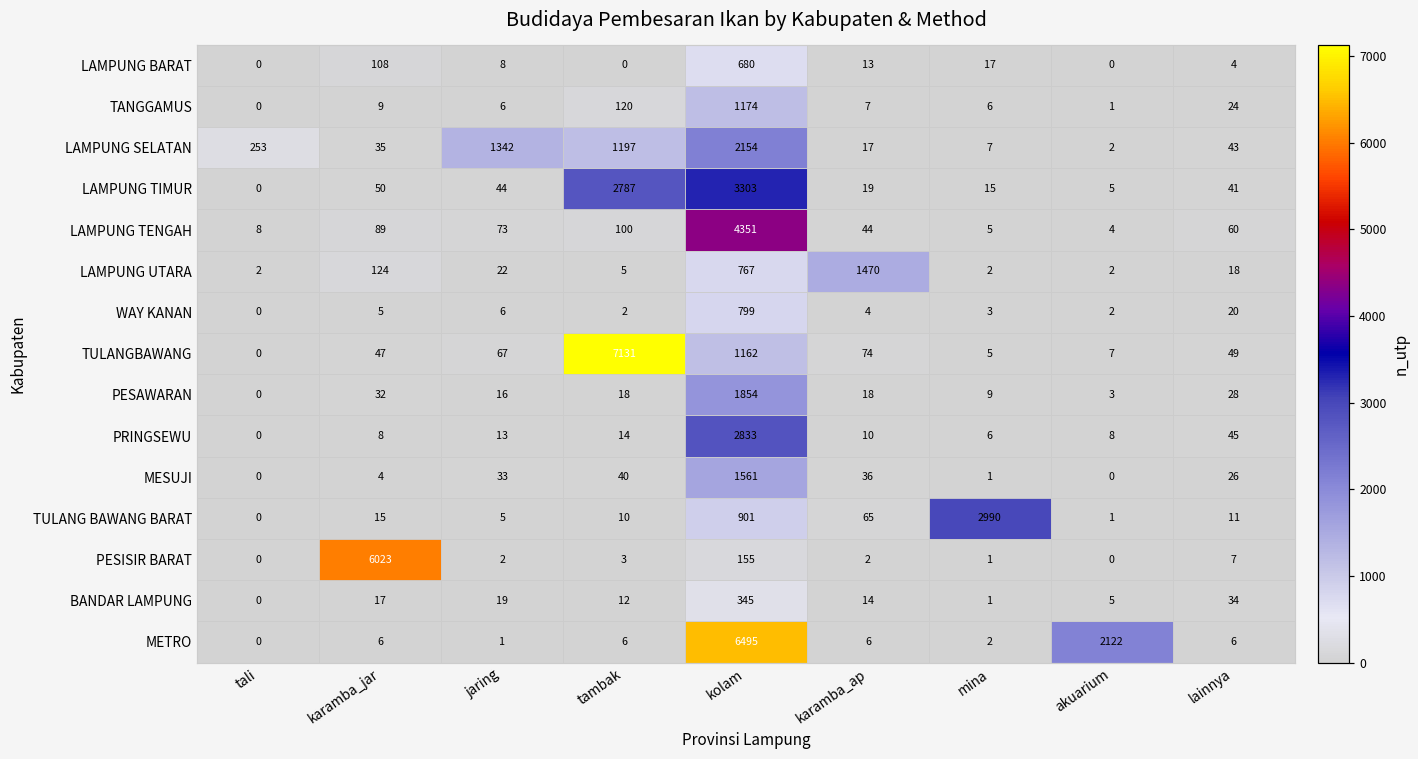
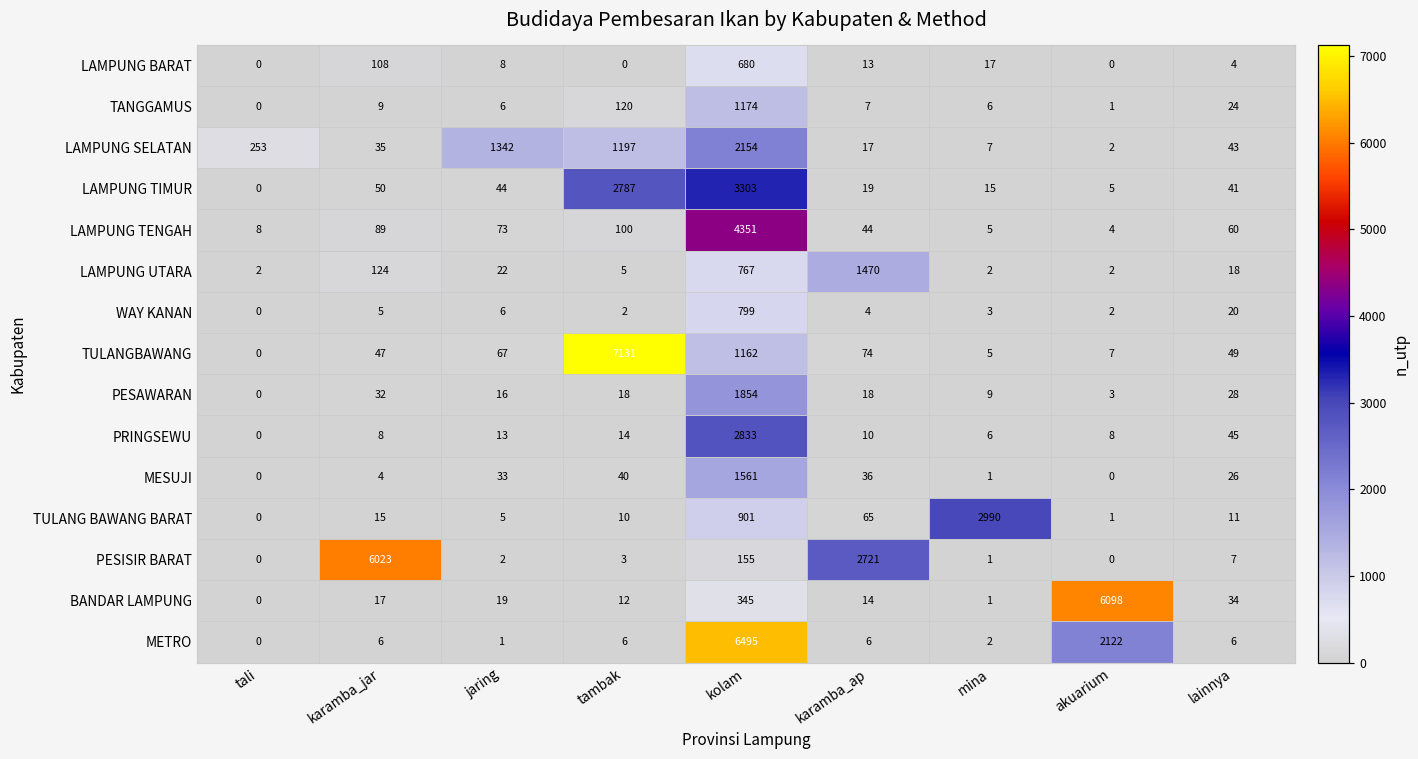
PESISIR BARAT, karamba_ap: 2 -> 2721
BANDAR LAMPUNG, akuarium: 5 -> 6098
